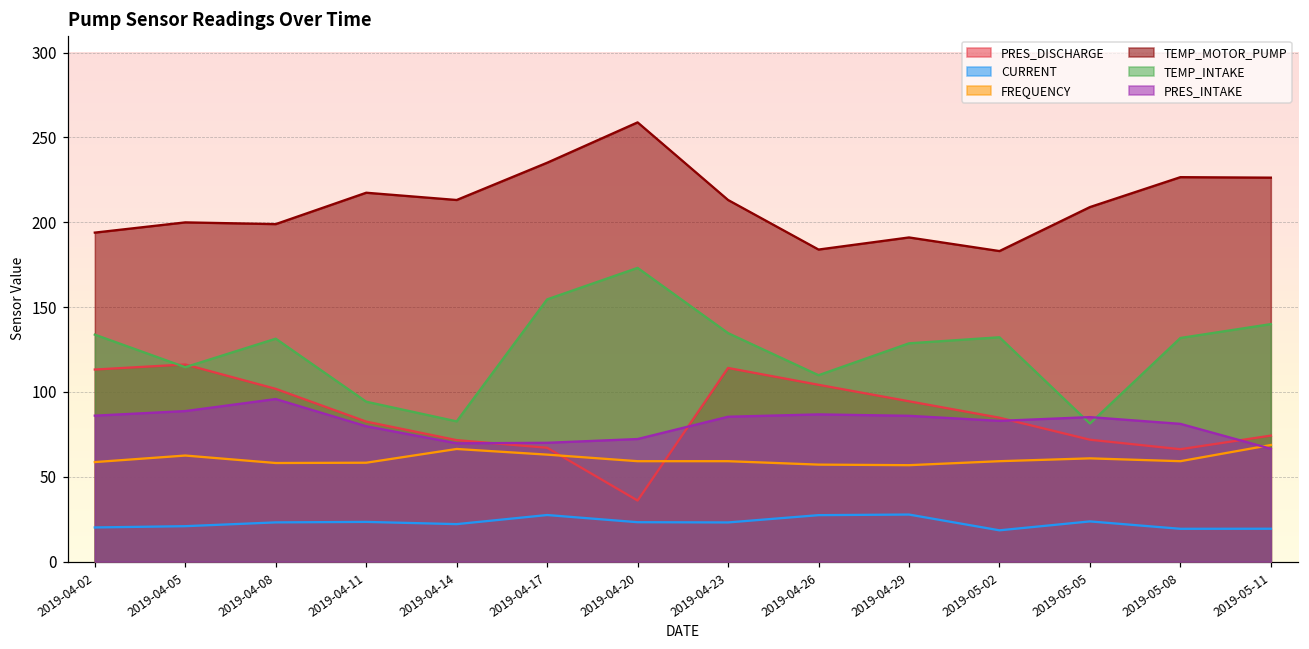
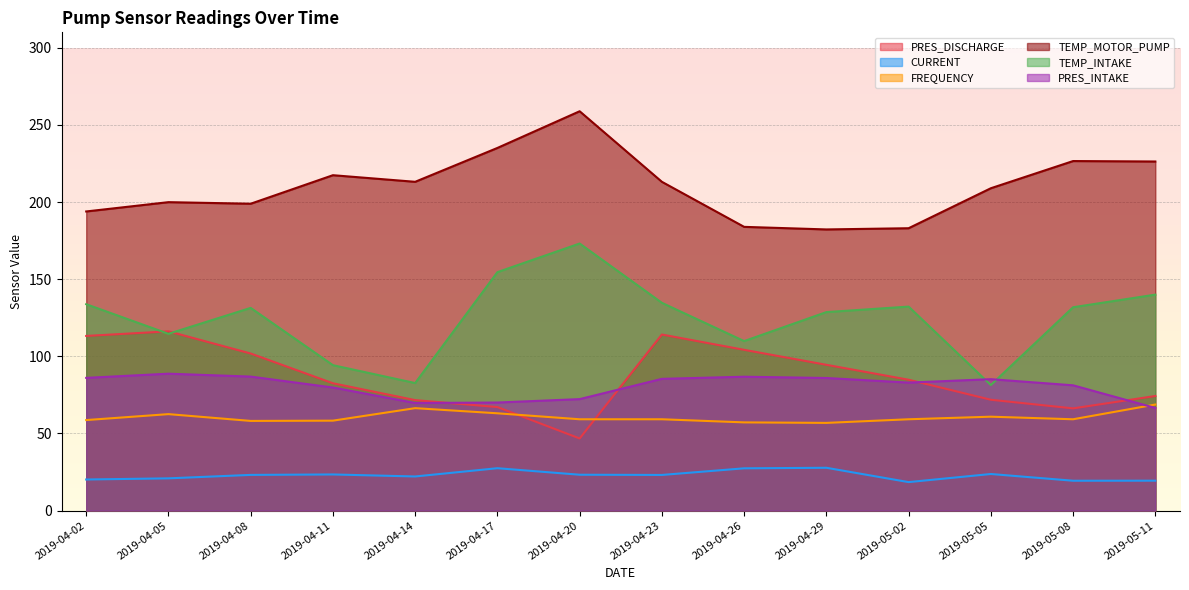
PRES_INTAKE, 2019-04-08: 96 -> 87
PRES_DISCHARGE, 2019-04-20: 36 -> 47
TEMP_MOTOR_PUMP, 2019-04-29: 191 -> 182
